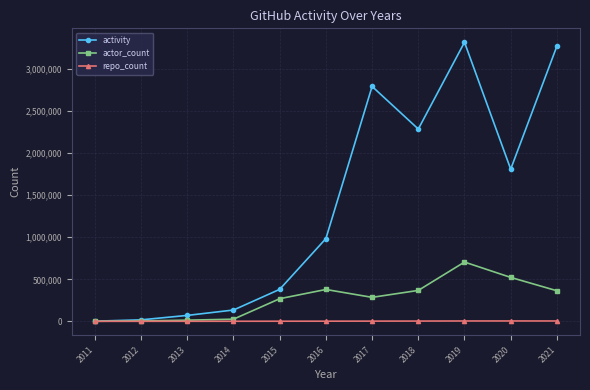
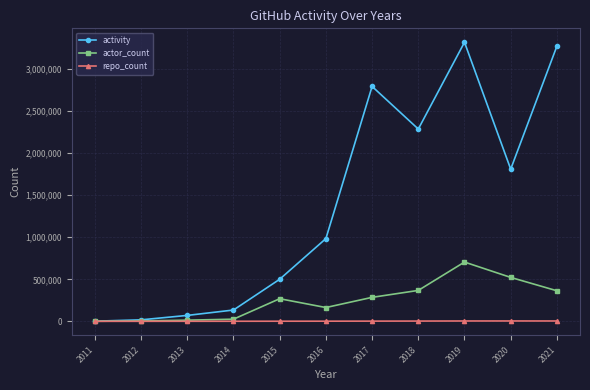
activity, 2015: 400,000 -> 500,000
actor_count, 2016: 400,000 -> 200,000
